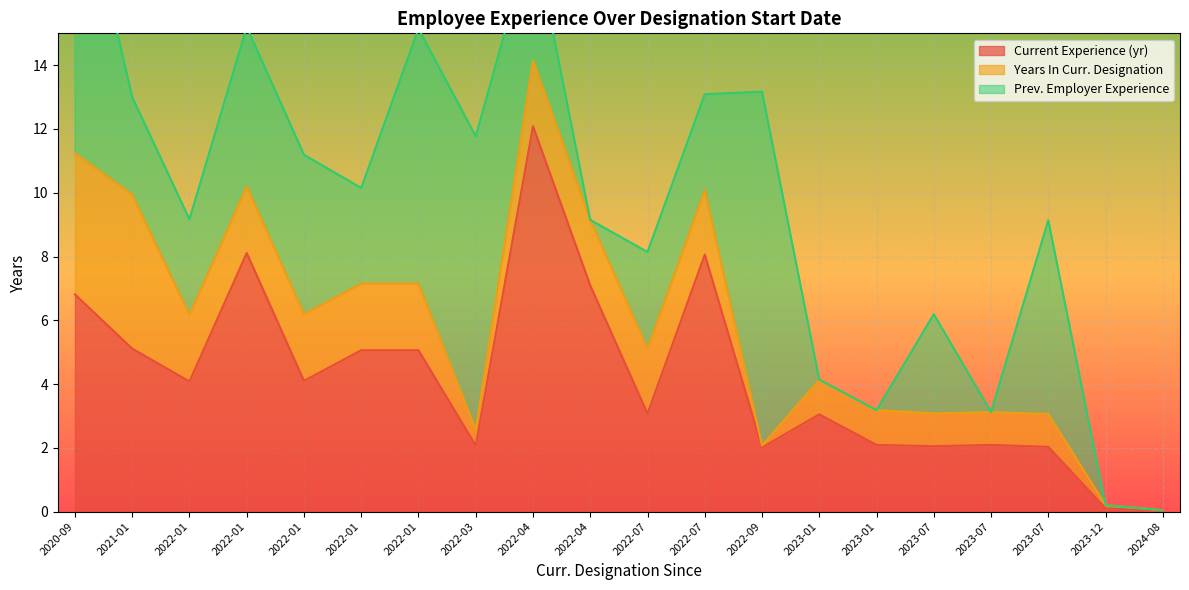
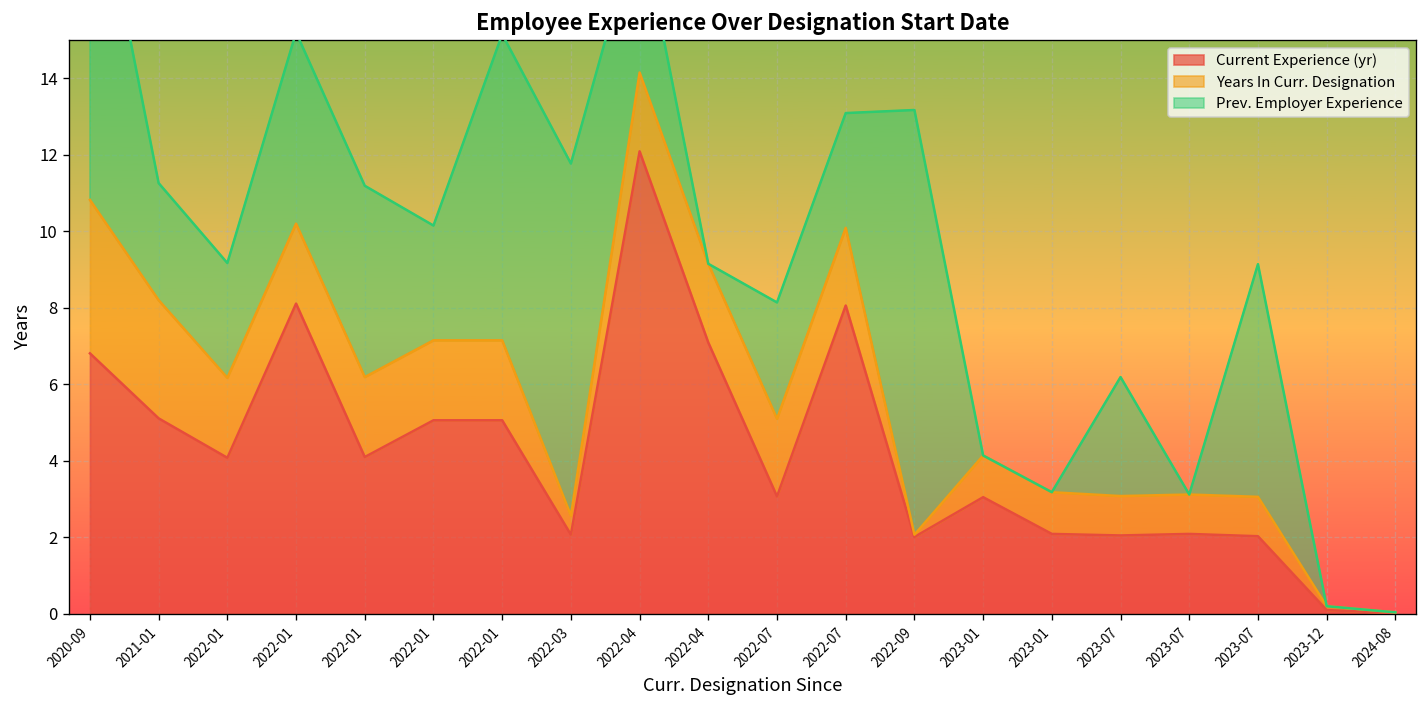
Years In Curr. Designation, 2020-09: 4.4 -> 4.0
Years In Curr. Designation, 2021-01: 4.8 -> 3.1
